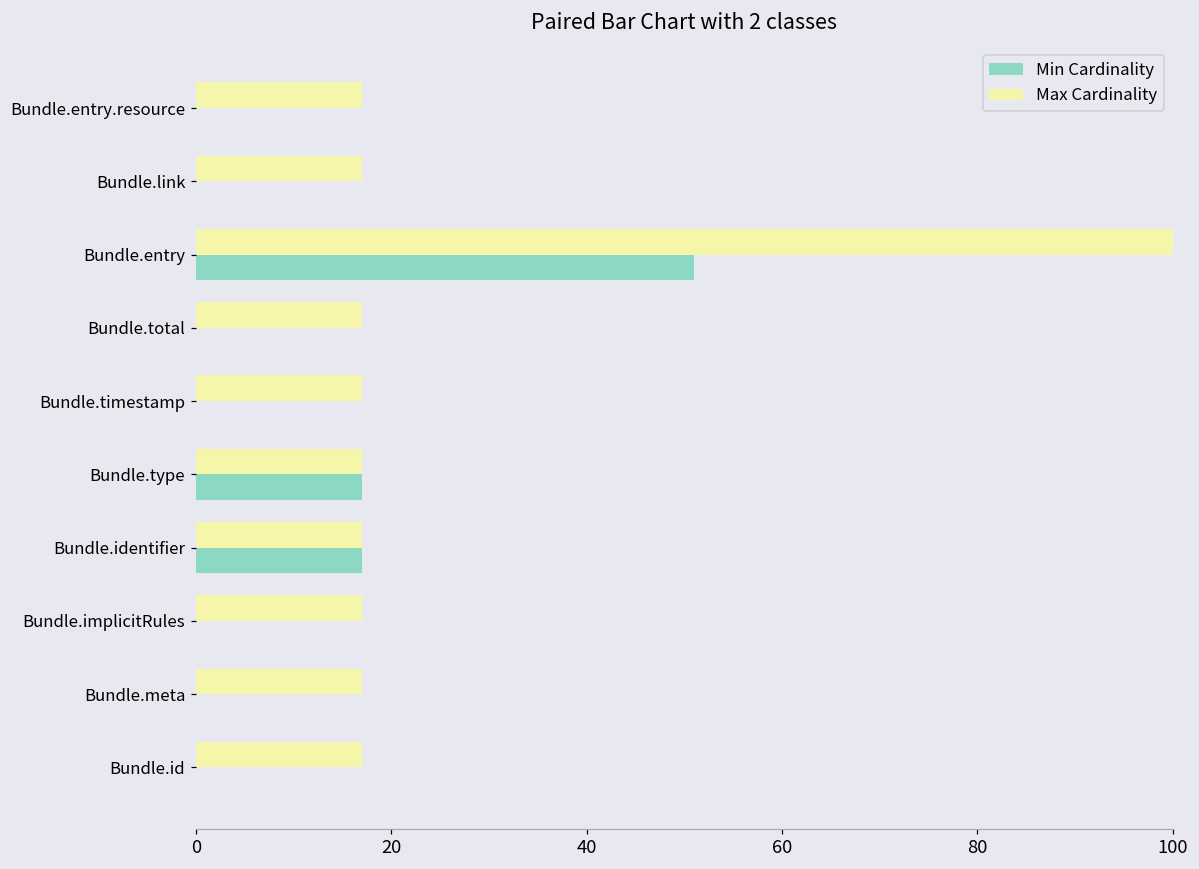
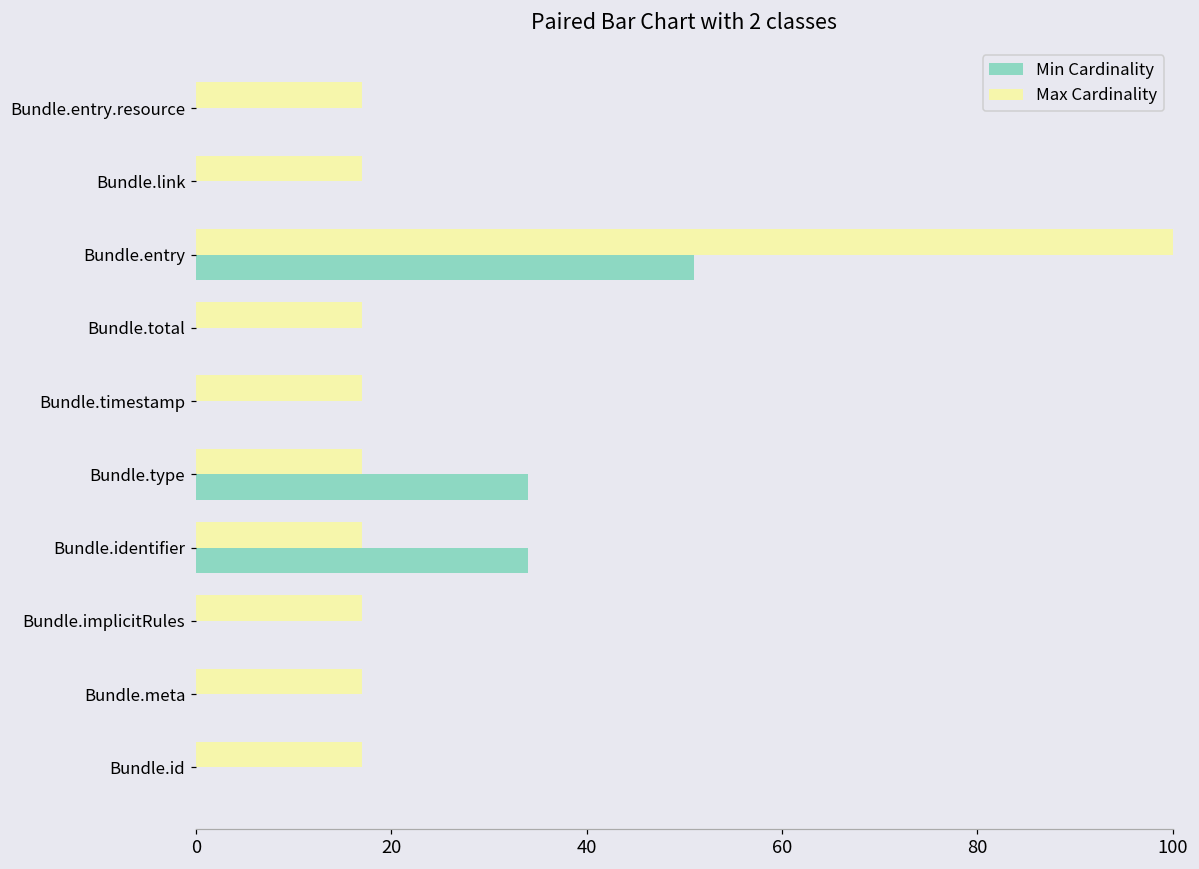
Min Cardinality, Bundle.type: 17 -> 34
Min Cardinality, Bundle.identifier: 17 -> 34
